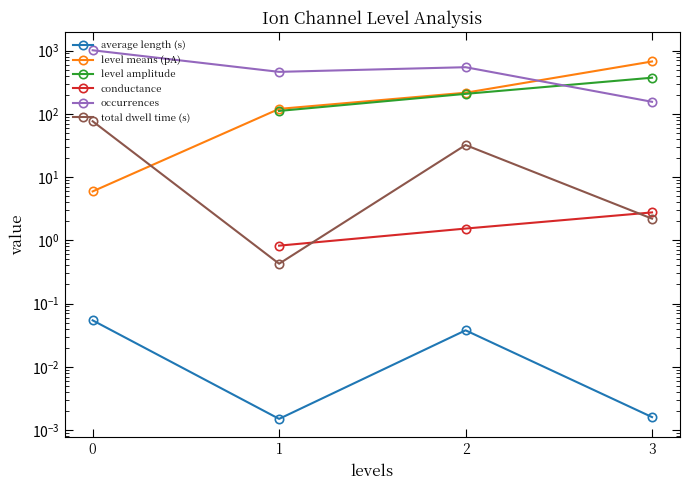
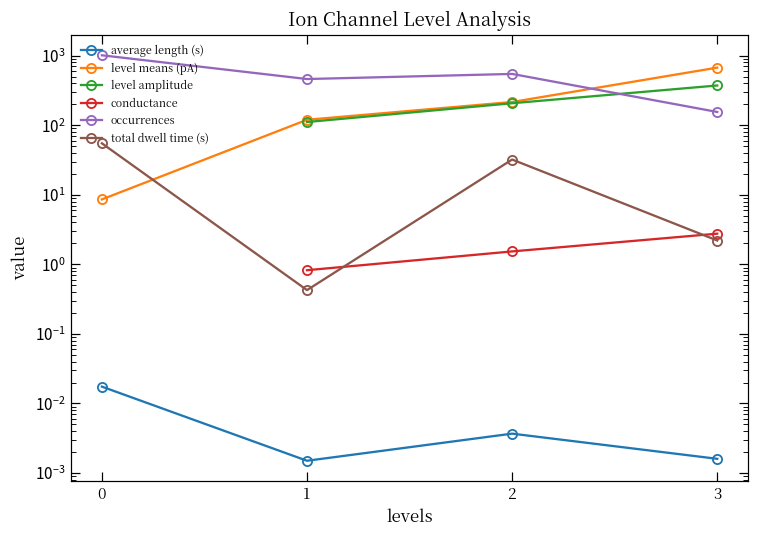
average length (s), 0: 0.05 -> 0.017
level means (pA), 0: 6 -> 9
total dwell time (s), 0: 80 -> 50
average length (s), 2: 0.04 -> 0.004
